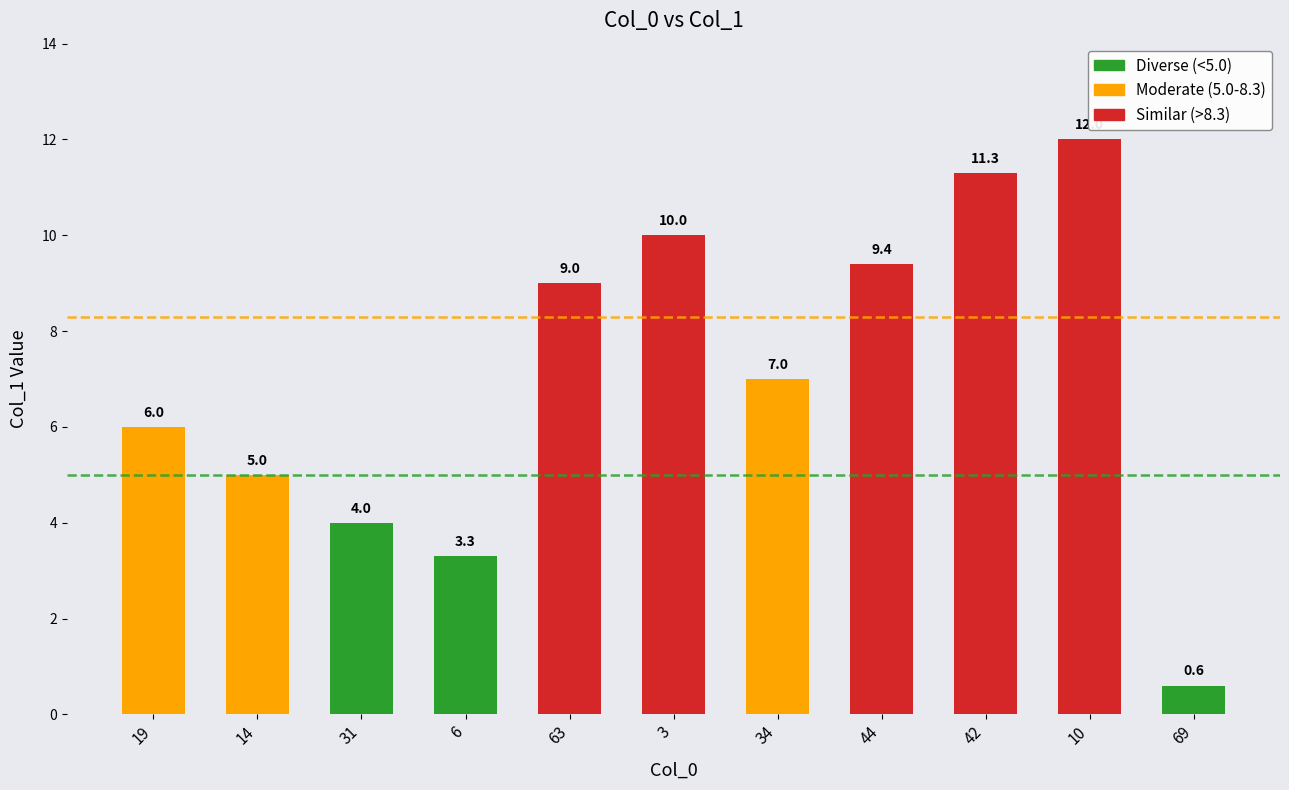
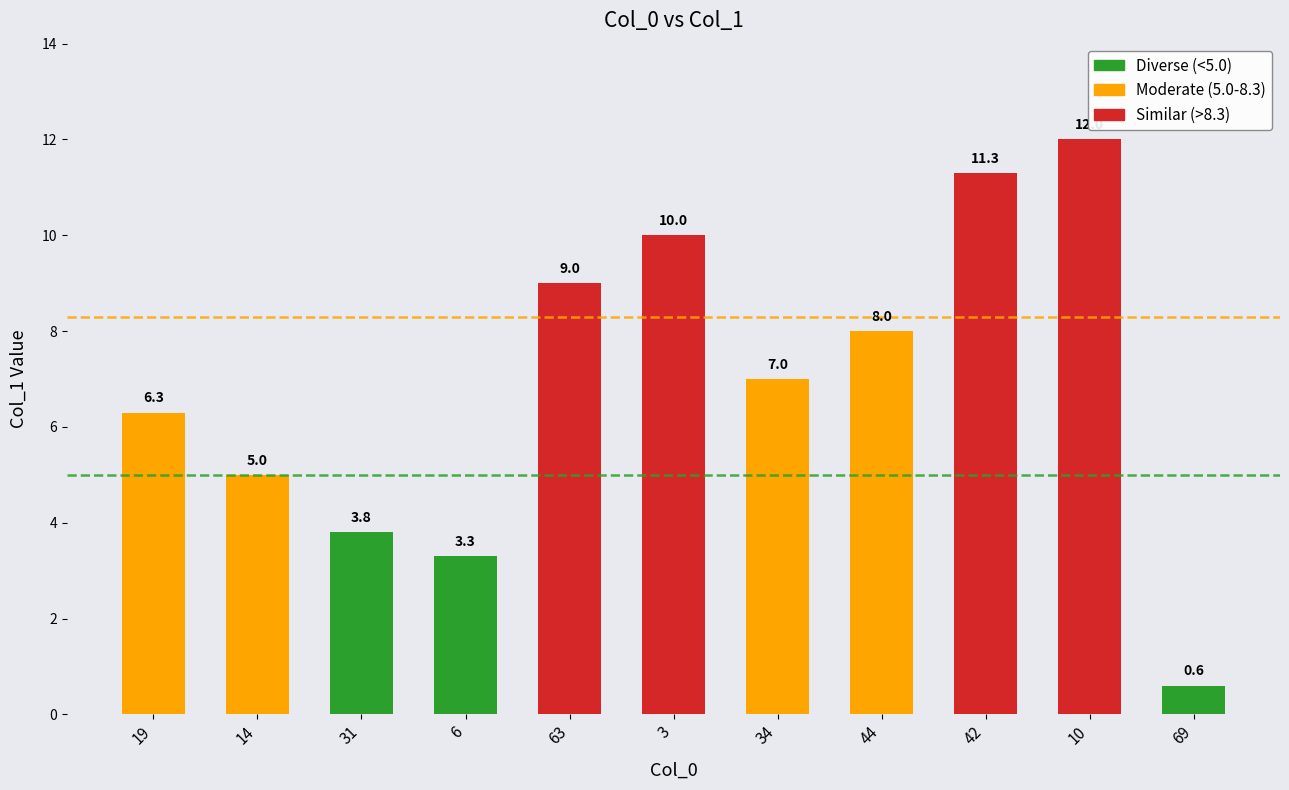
19: 6.0 -> 6.3
31: 4.0 -> 3.8
44: 9.4 -> 8.0
